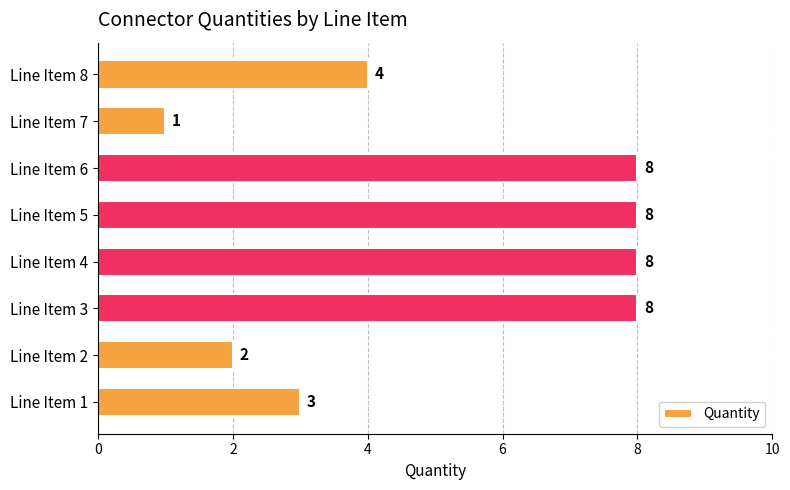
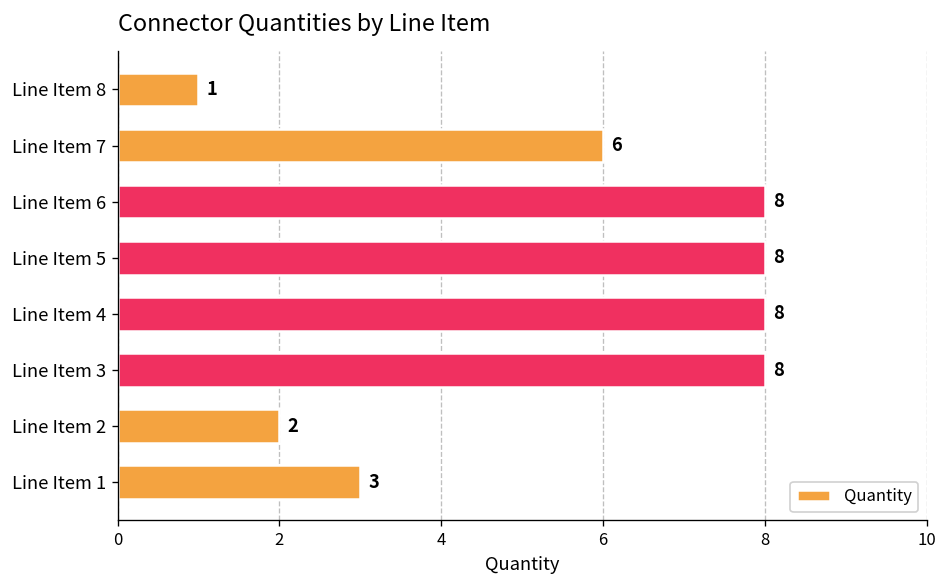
Line Item 8: 4 -> 1
Line Item 7: 1 -> 6
